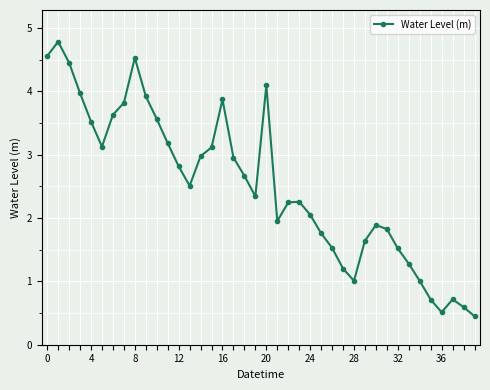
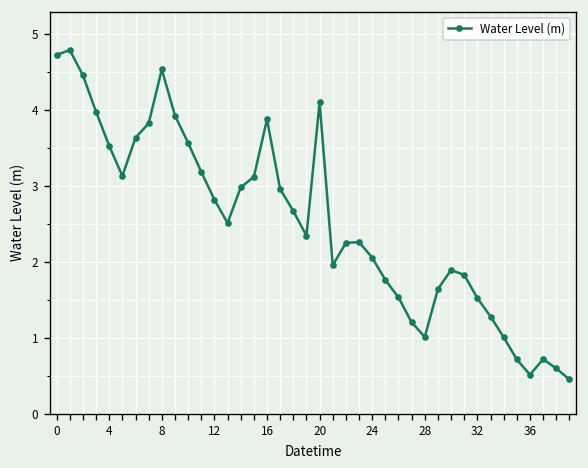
0: 4.6 -> 4.7
